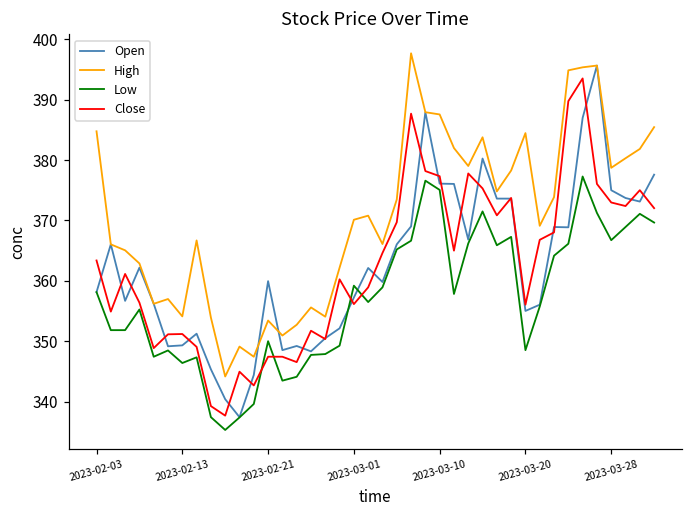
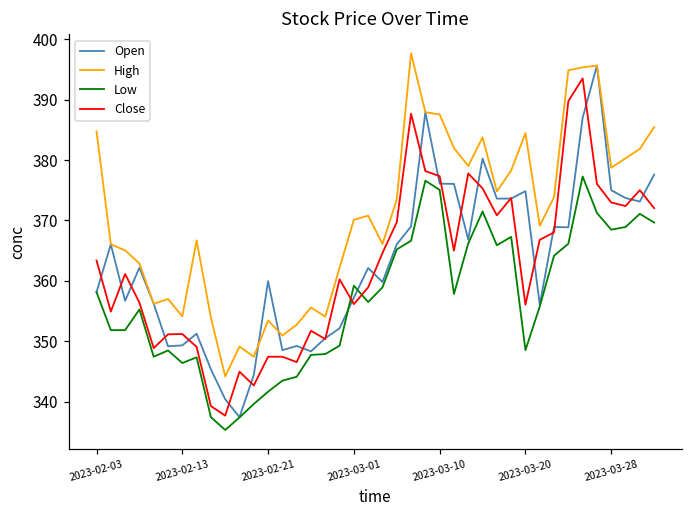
Low, 2023-02-21: 350 -> 342
Open, 2023-03-20: 355 -> 375
Low, 2023-03-28: 367 -> 368
